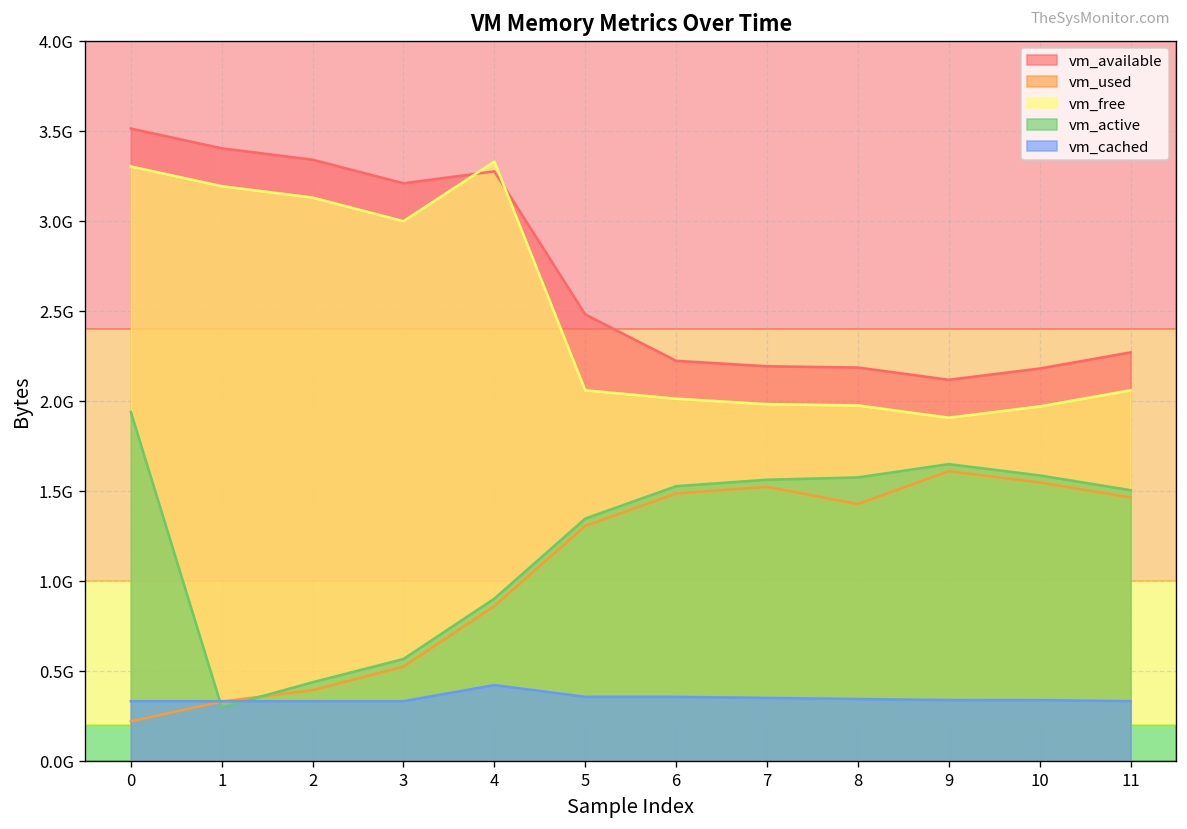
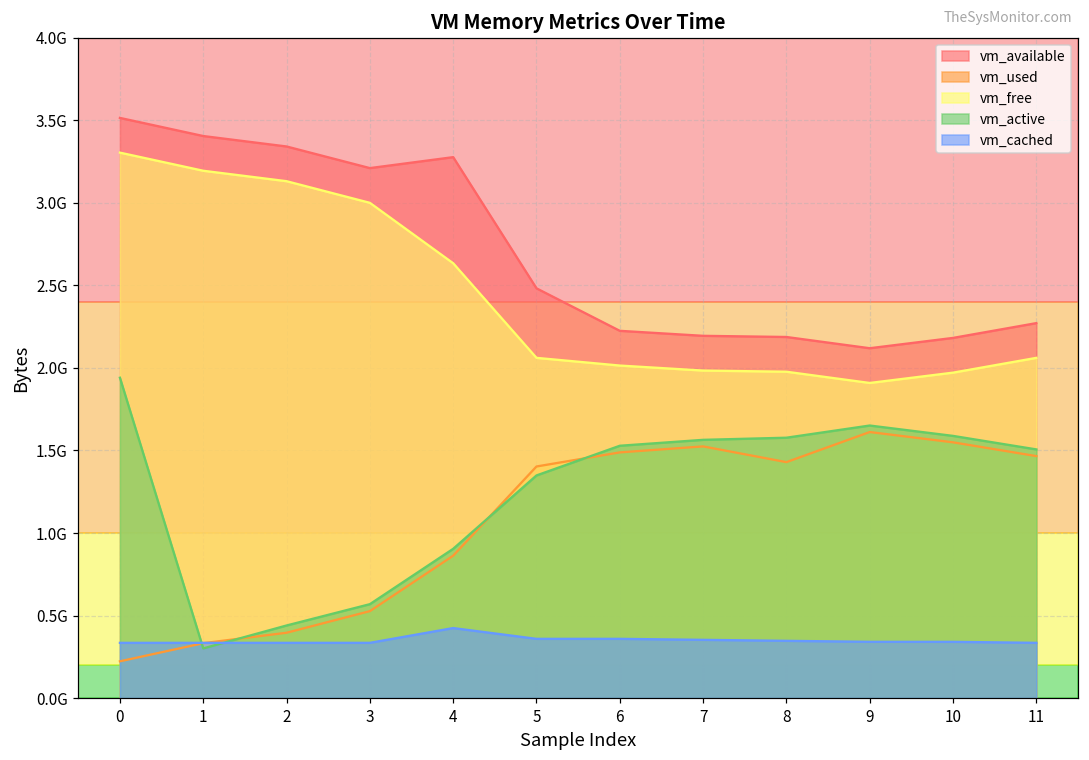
vm_free, 4: 3330000000 -> 2630000000
vm_used, 5: 1310000000 -> 1400000000
